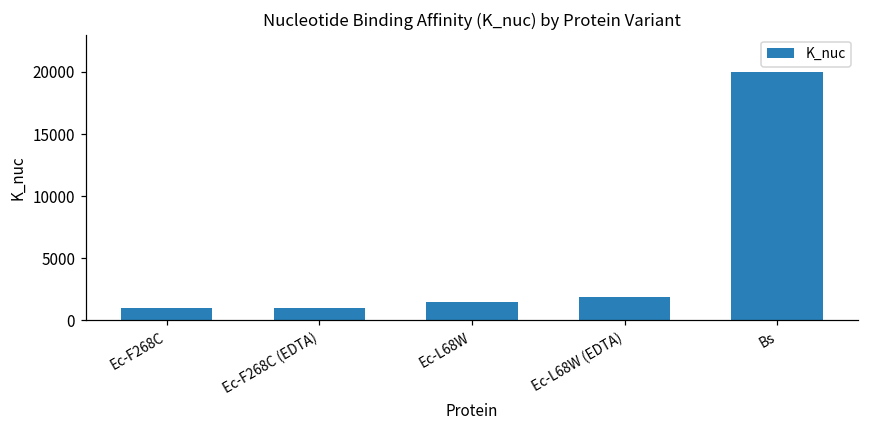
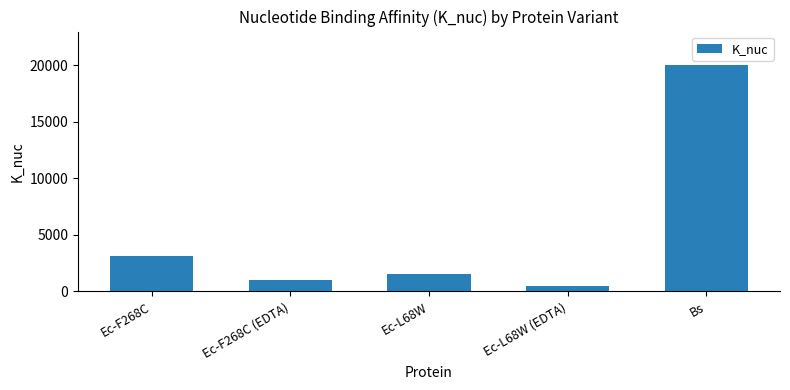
Ec-F268C: 1000 -> 3100
Ec-L68W (EDTA): 1900 -> 500
